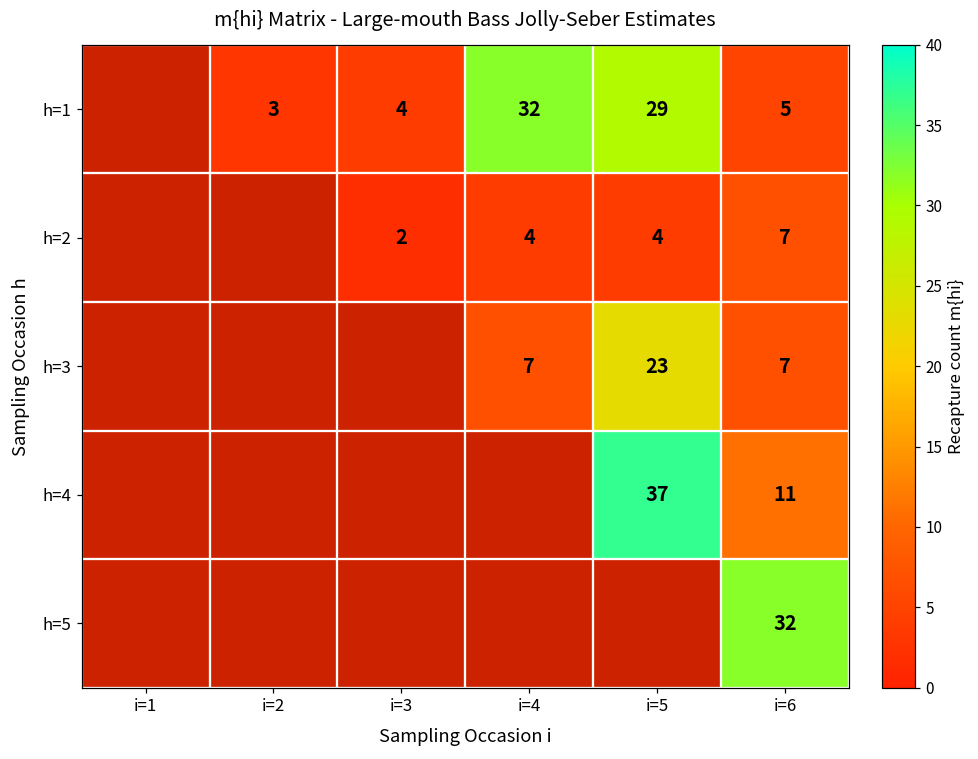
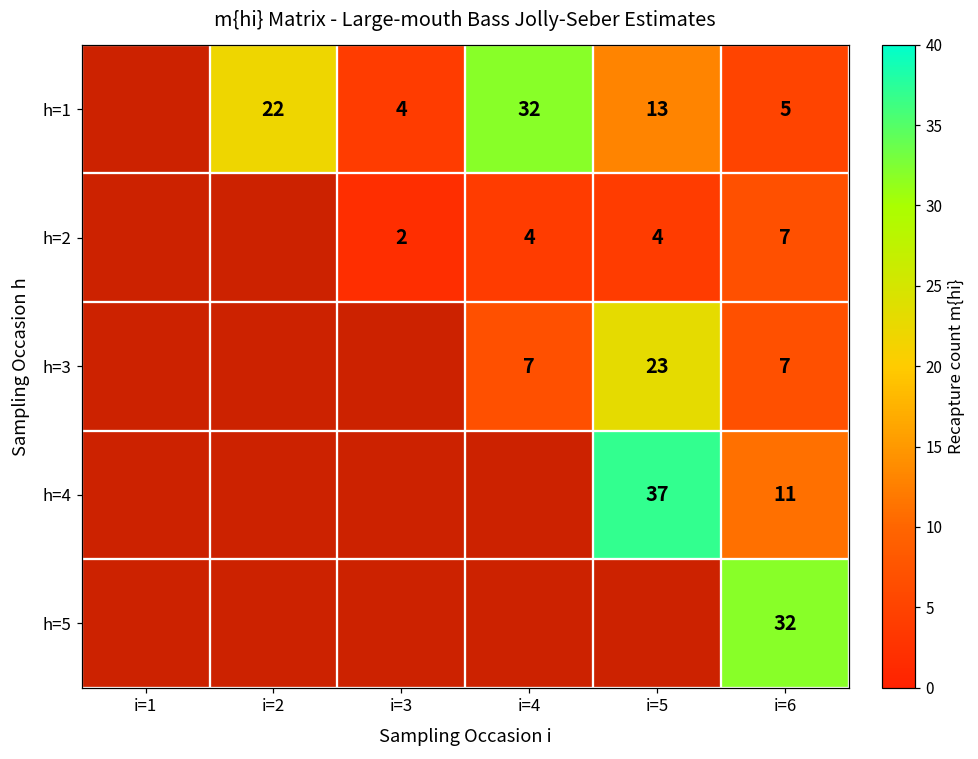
h=1, i=2: 3 -> 22
h=1, i=5: 29 -> 13
